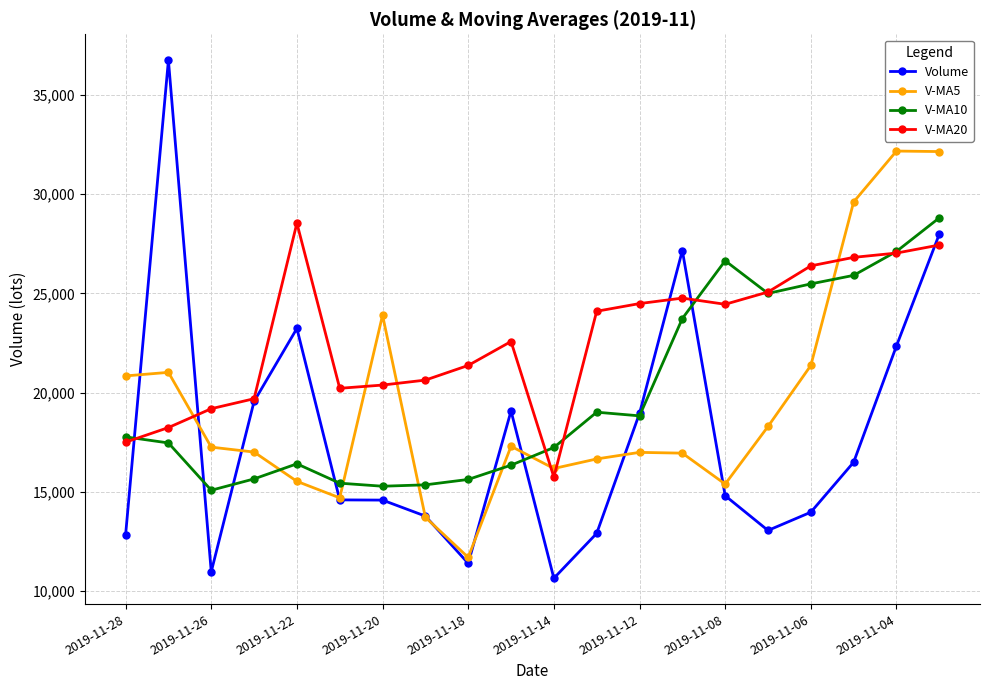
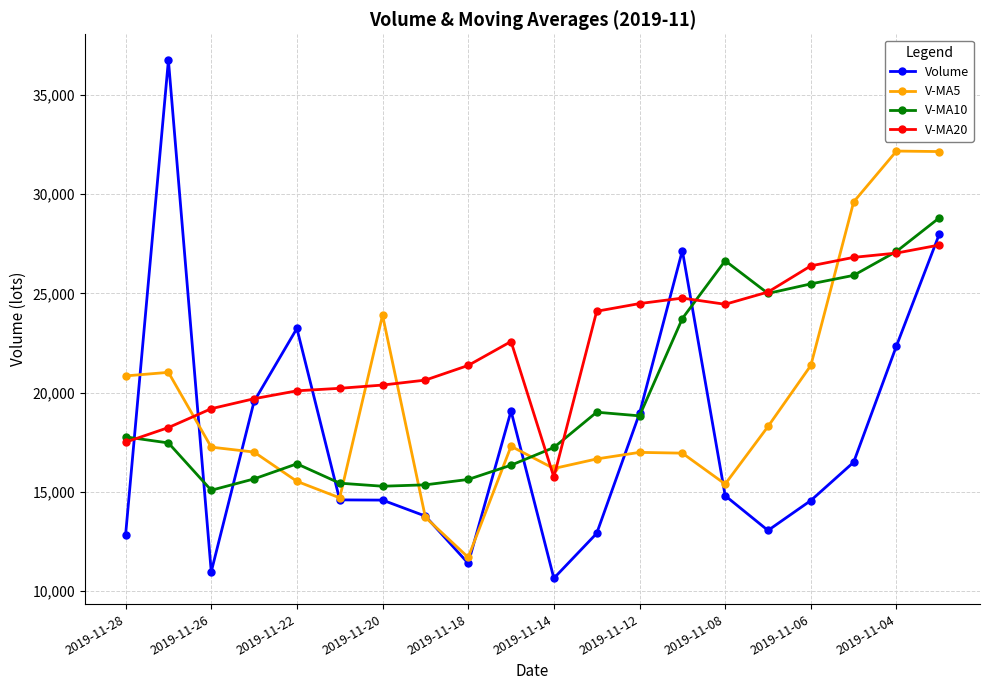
V-MA20, 2019-11-22: 28,500 -> 20,100
Volume, 2019-11-06: 14,000 -> 14,600
